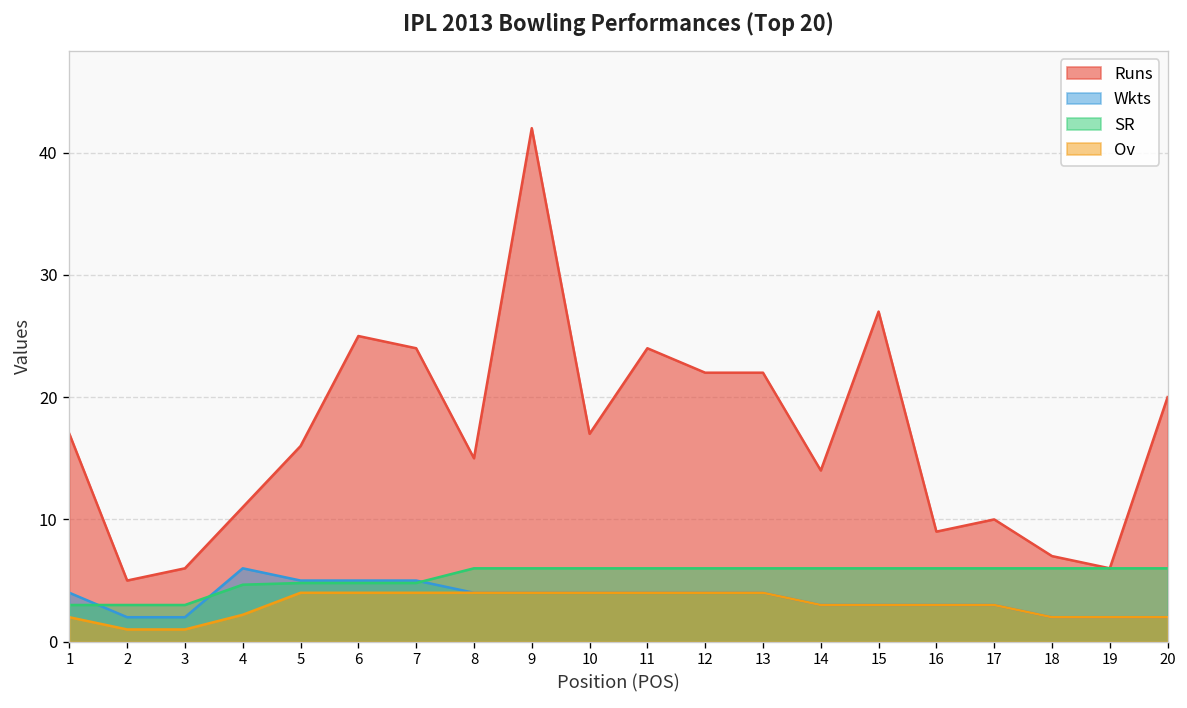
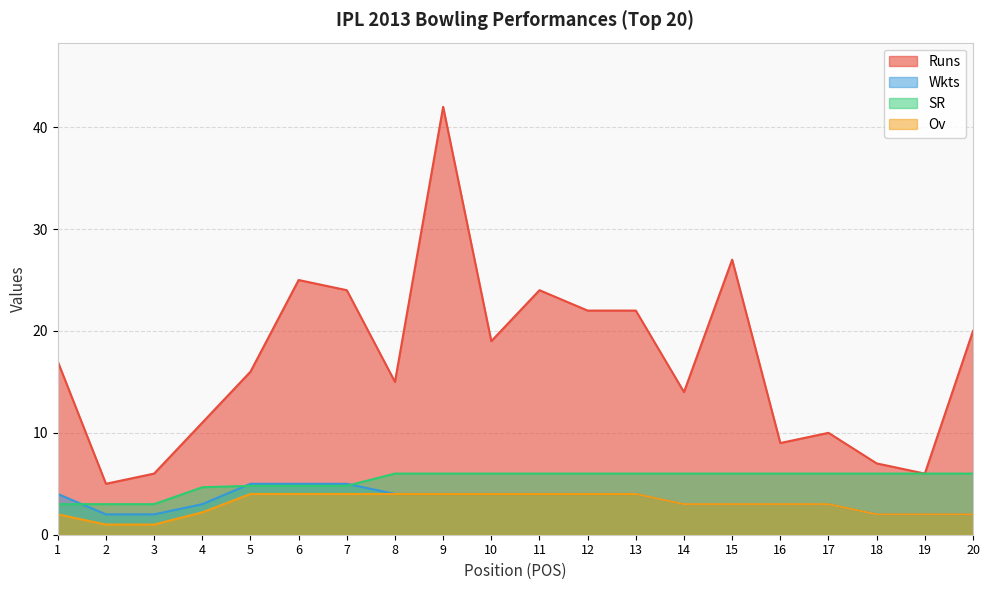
Wkts, 4: 6 -> 3
Runs, 10: 17 -> 19
